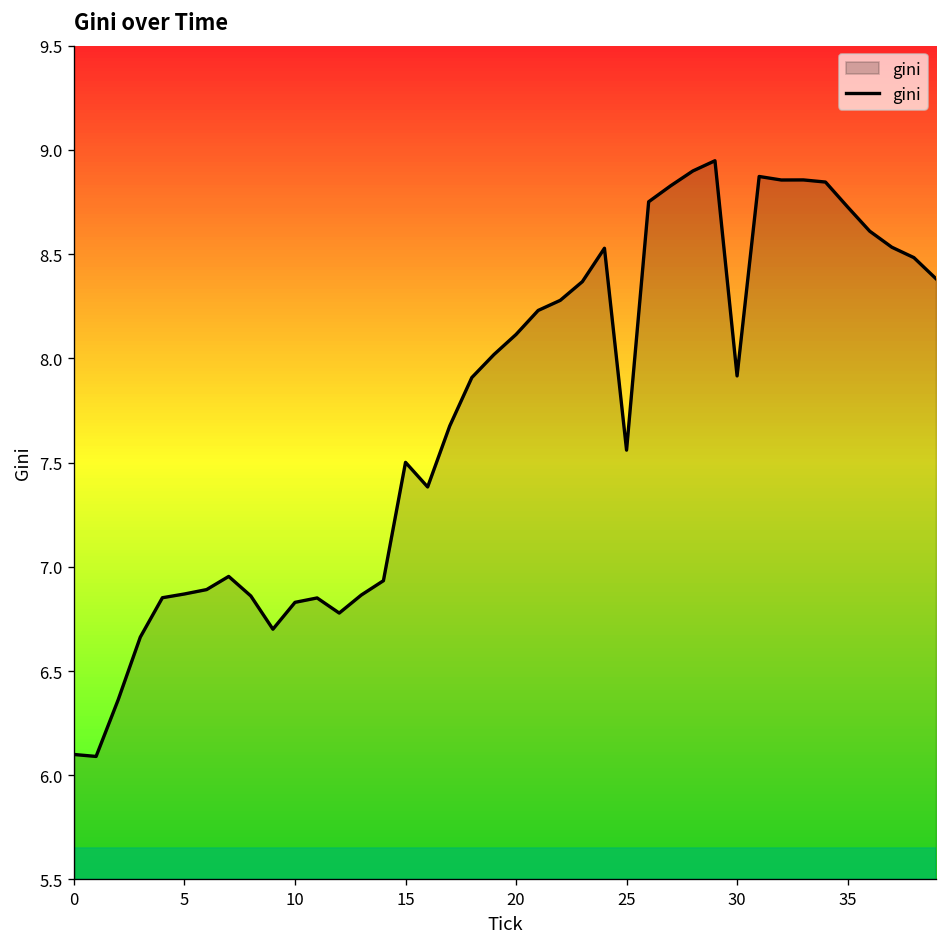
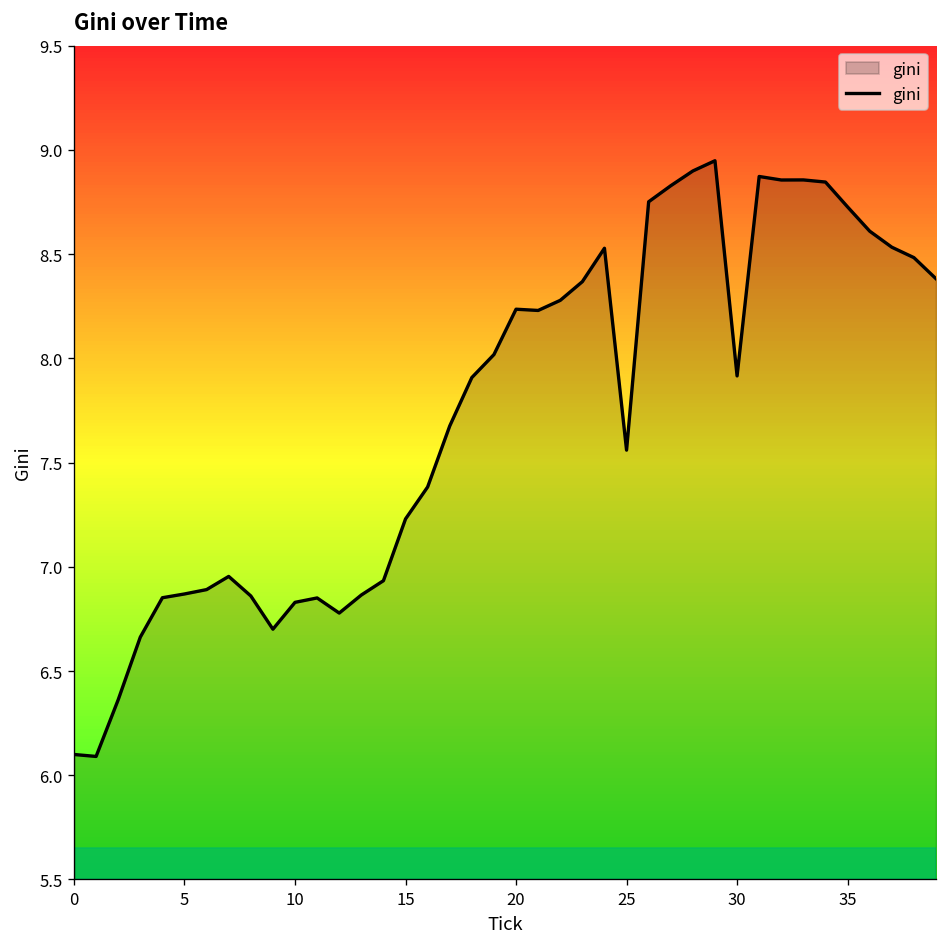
15: 7.50 -> 7.23
20: 8.11 -> 8.24
